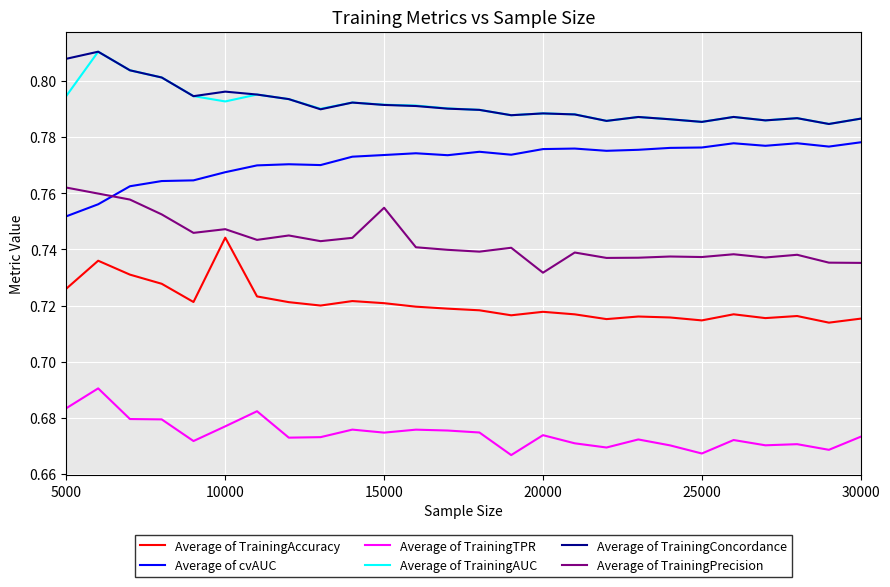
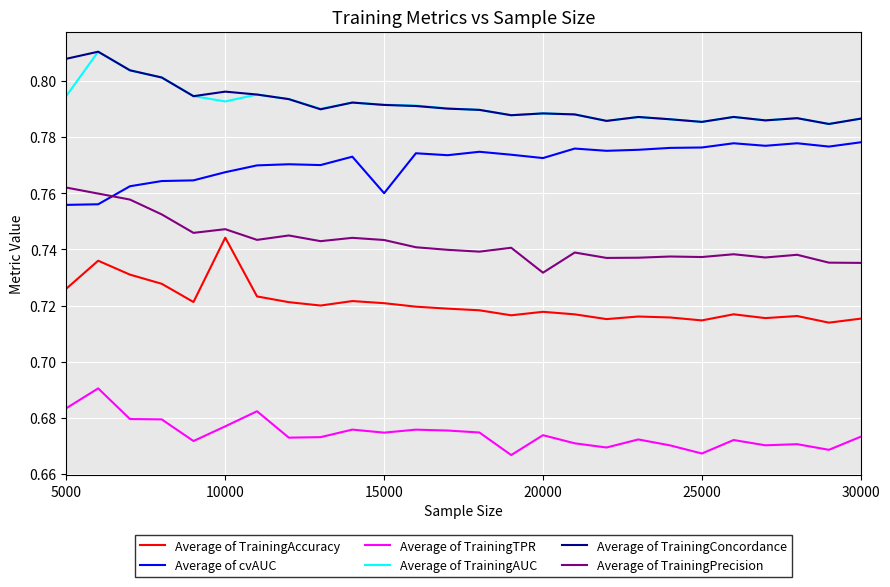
Average of cvAUC, 5000: 0.752 -> 0.756
Average of cvAUC, 15000: 0.774 -> 0.760
Average of TrainingPrecision, 15000: 0.755 -> 0.743
Average of cvAUC, 20000: 0.776 -> 0.773
